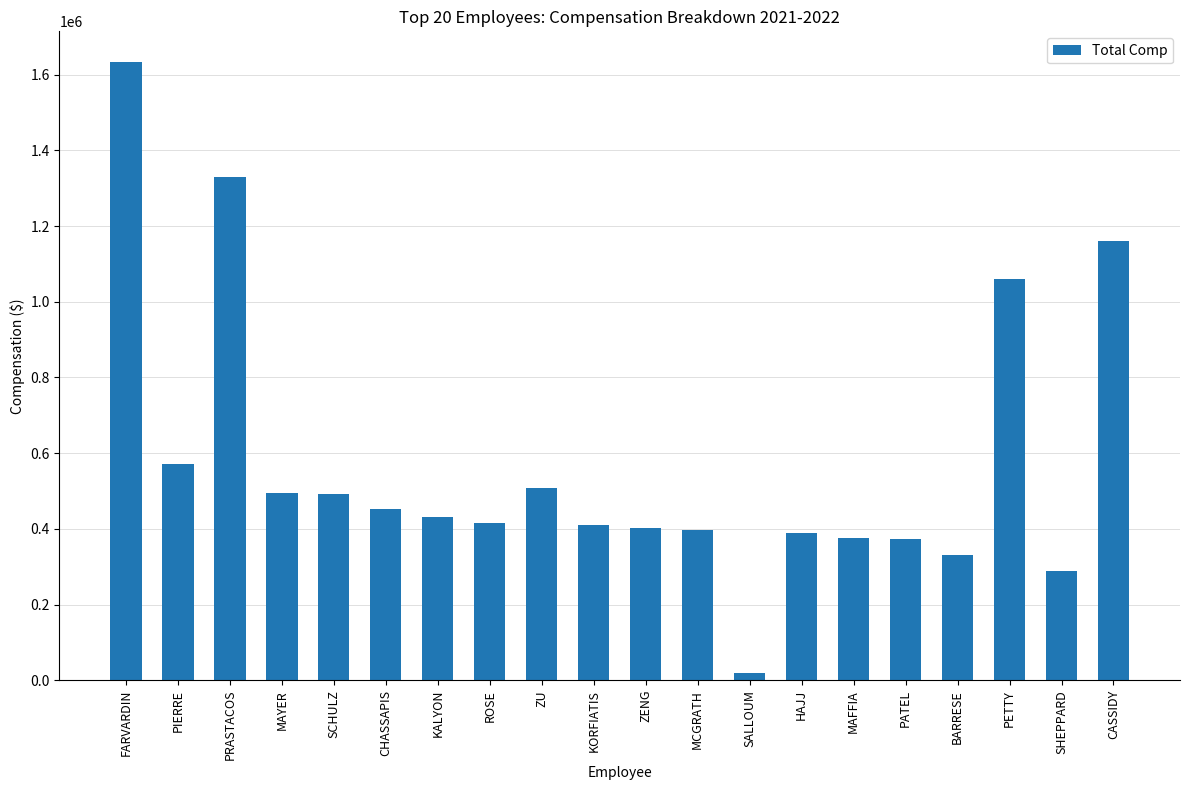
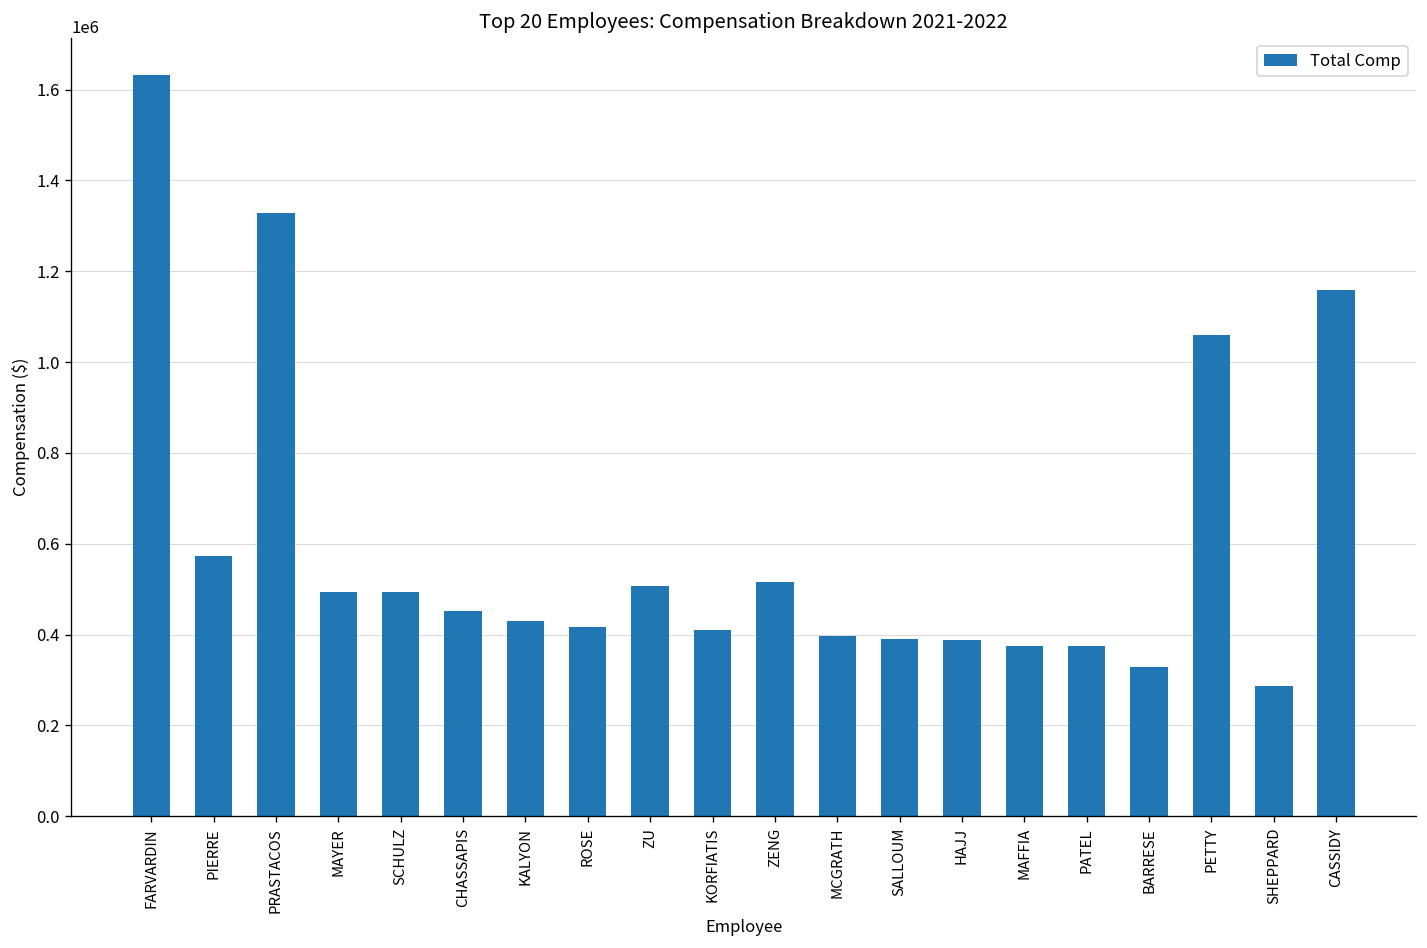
ZENG: 400000 -> 520000
SALLOUM: 20000 -> 390000
